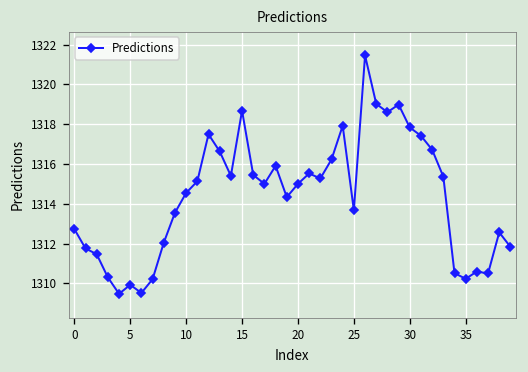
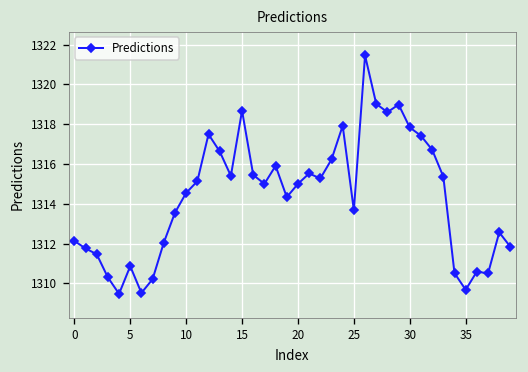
0: 1312.7 -> 1312.1
5: 1309.9 -> 1310.9
35: 1310.2 -> 1309.7
